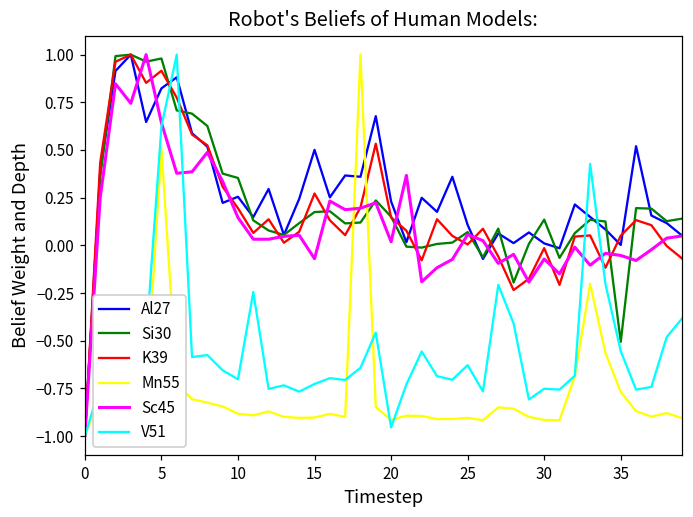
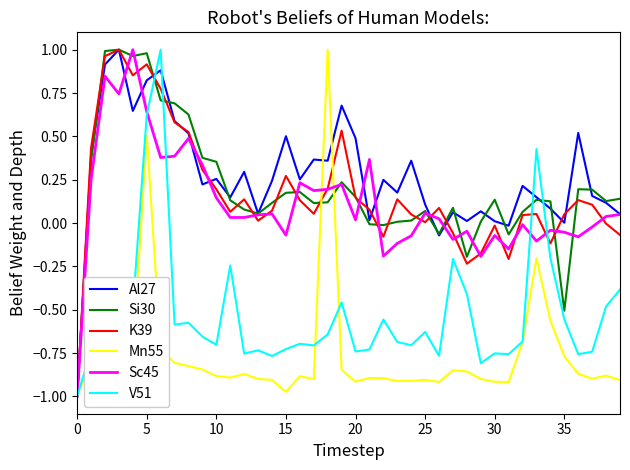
Mn55, 15: -0.90 -> -0.97
Al27, 20: 0.23 -> 0.49
V51, 20: -0.95 -> -0.74
